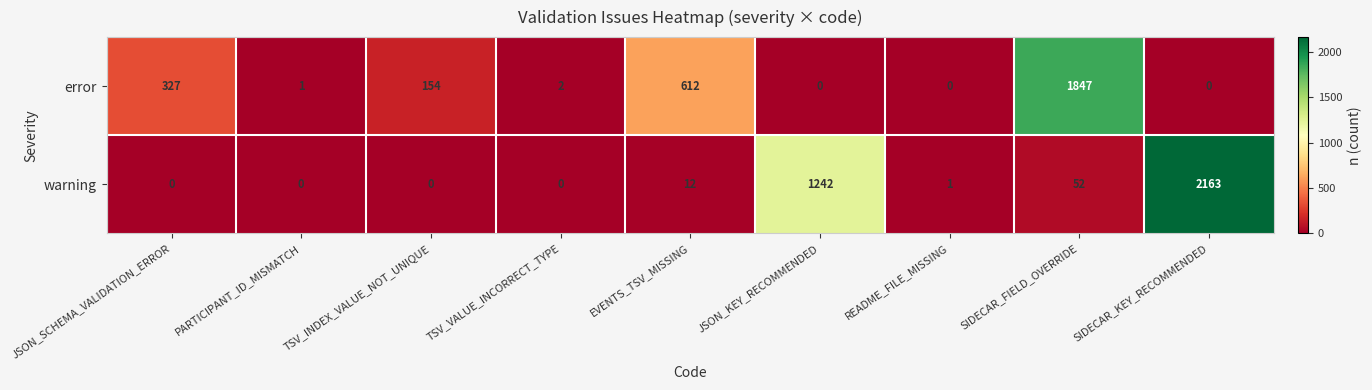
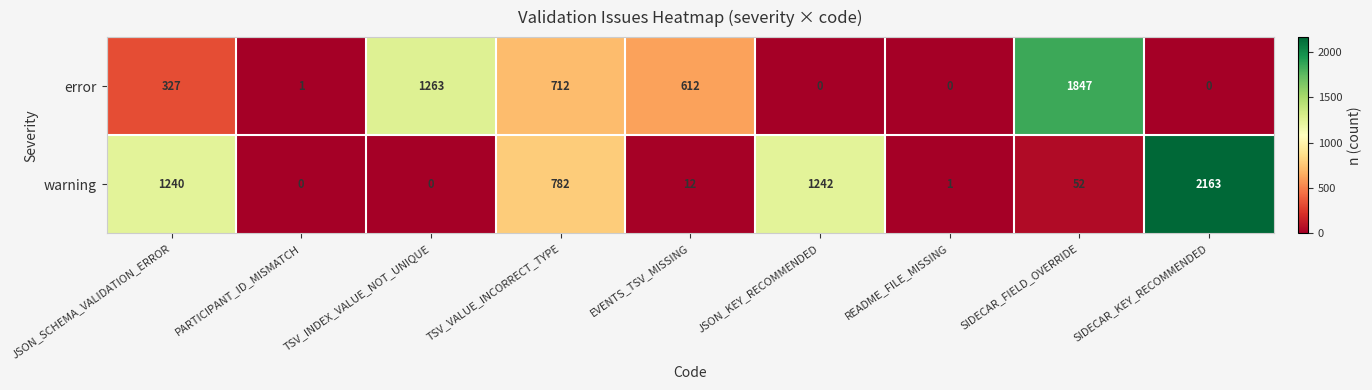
error, TSV_INDEX_VALUE_NOT_UNIQUE: 154 -> 1263
error, TSV_VALUE_INCORRECT_TYPE: 2 -> 712
warning, JSON_SCHEMA_VALIDATION_ERROR: 0 -> 1240
warning, TSV_VALUE_INCORRECT_TYPE: 0 -> 782
